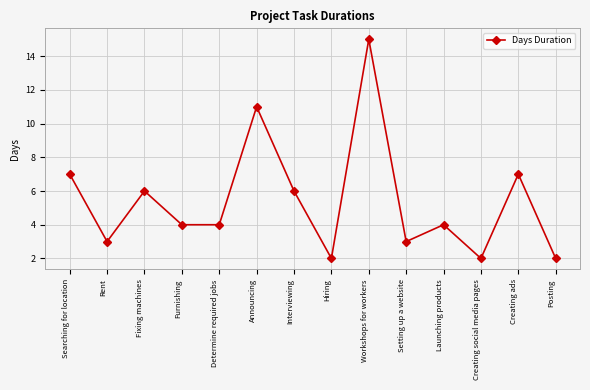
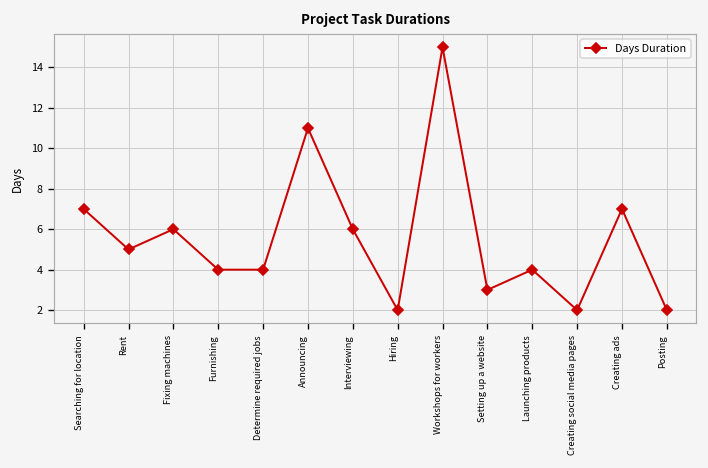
Rent: 3 -> 5
